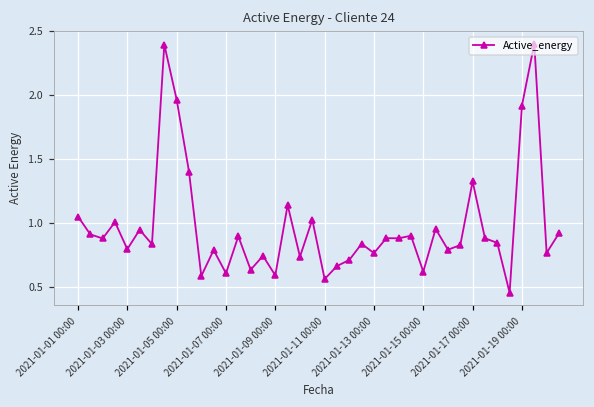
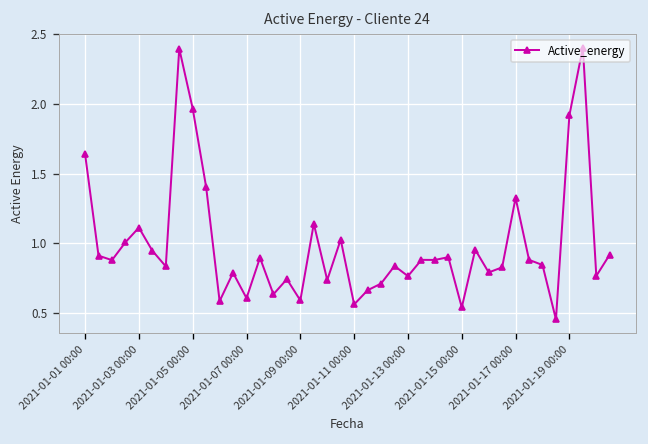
2021-01-01 00:00: 1.05 -> 1.64
2021-01-03 00:00: 0.79 -> 1.11
2021-01-15 00:00: 0.62 -> 0.54
